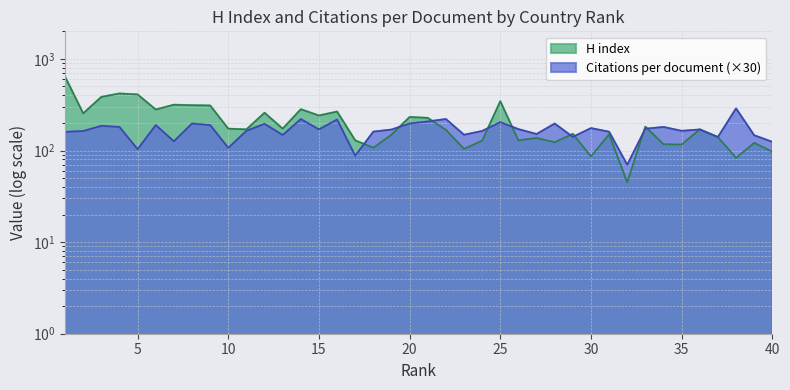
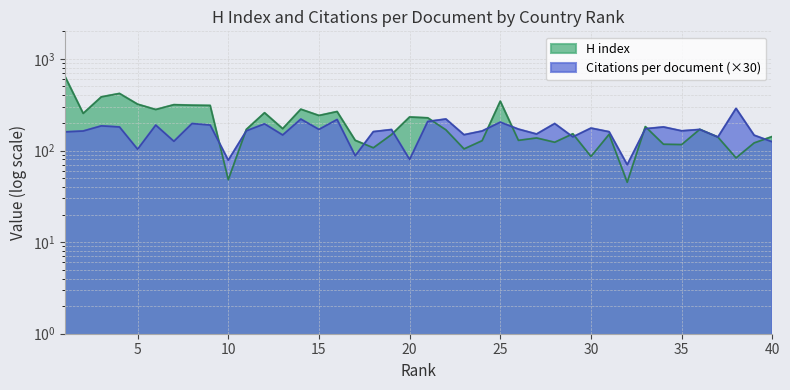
H index, 5: 400 -> 320
H index, 10: 170 -> 50
Citations per document (×30), 10: 110 -> 80
Citations per document (×30), 20: 200 -> 80
H index, 40: 100 -> 140
